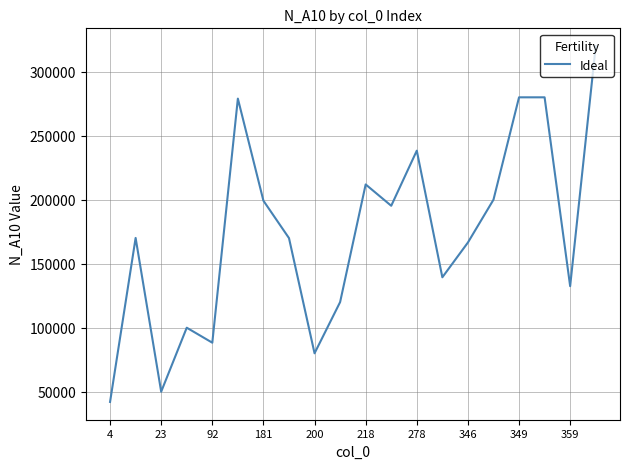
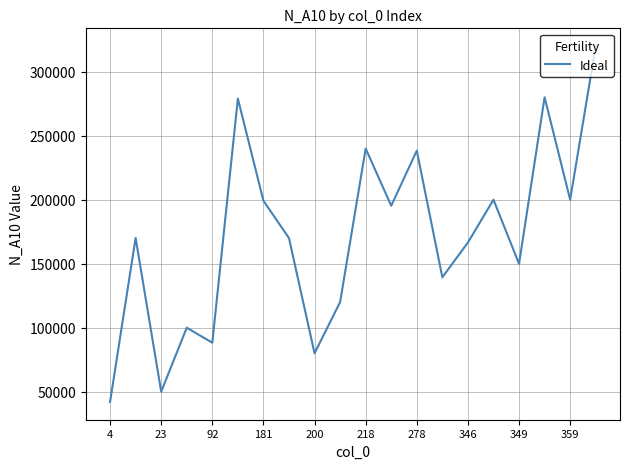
218: 212000 -> 240000
349: 280000 -> 150000
359: 132000 -> 200000
